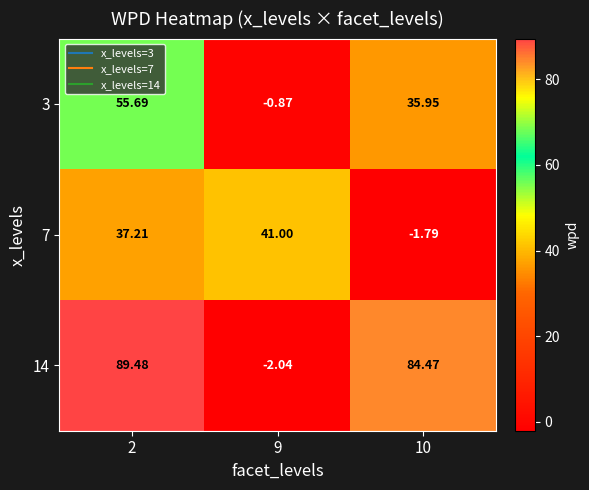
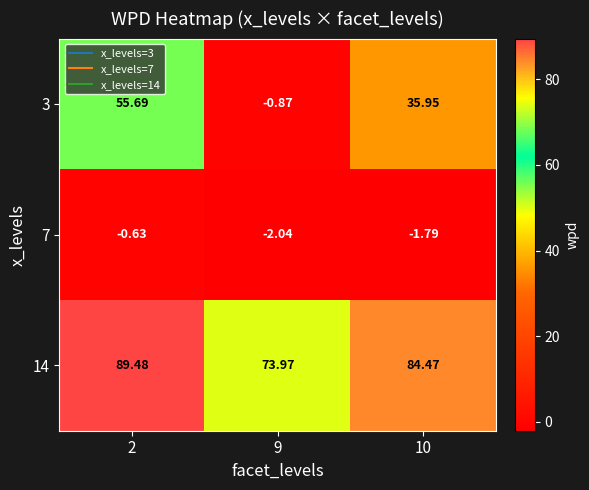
7, 2: 37.21 -> -0.63
7, 9: 41.00 -> -2.04
14, 9: -2.04 -> 73.97
